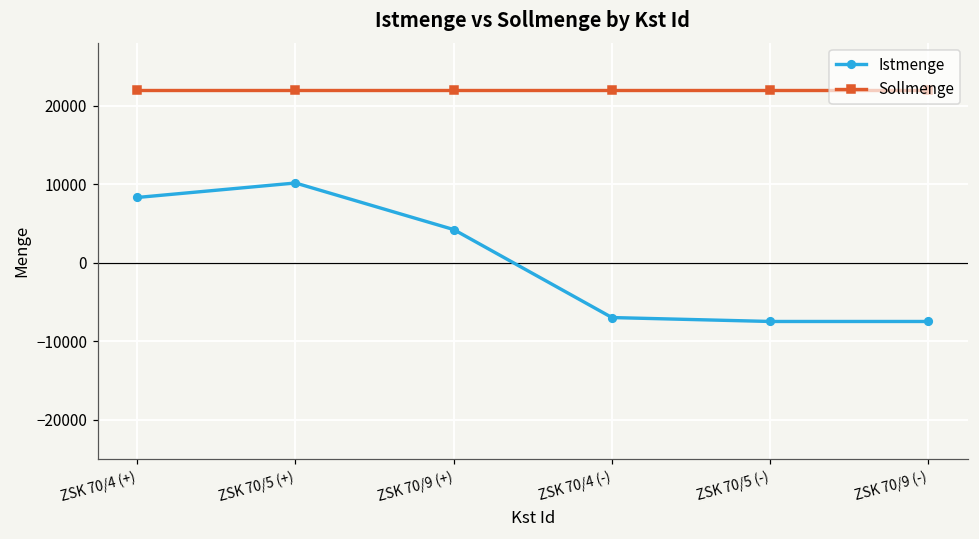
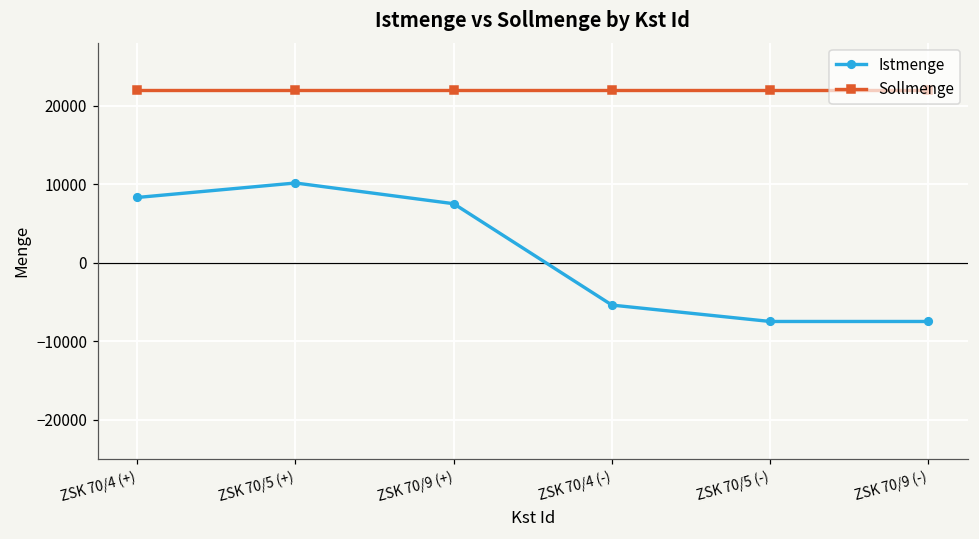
Istmenge, ZSK 70/9 (+): 4000 -> 8000
Istmenge, ZSK 70/4 (-): -7000 -> -5000
